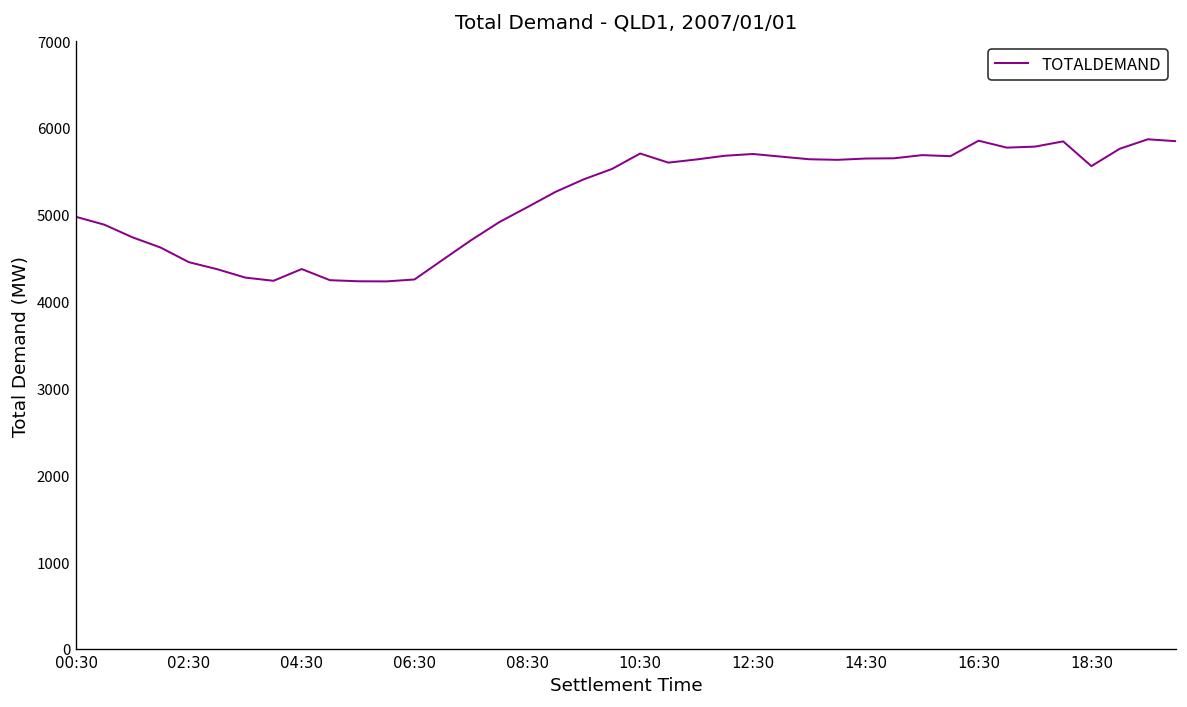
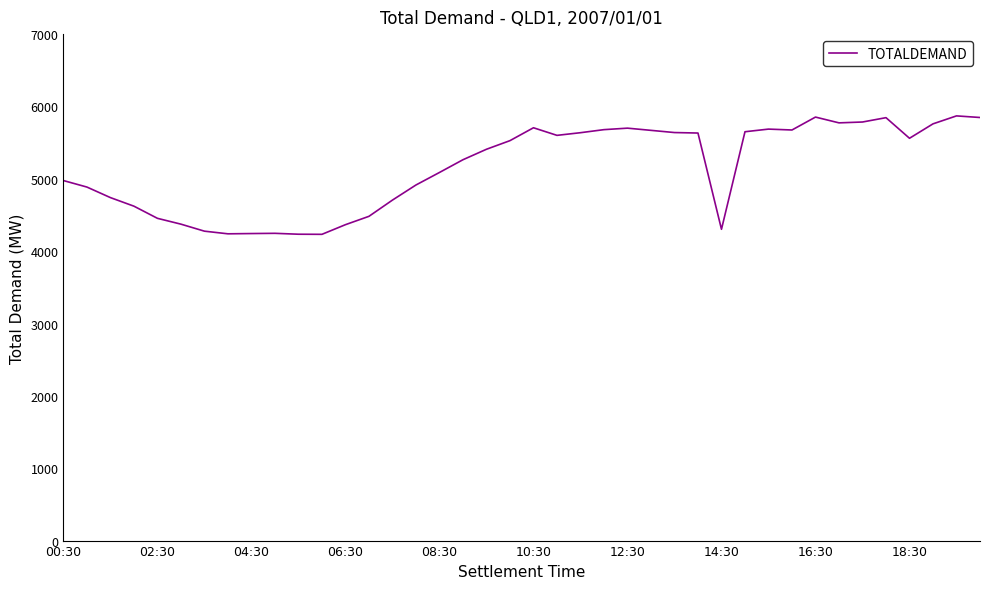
04:30: 4400 -> 4200
06:30: 4300 -> 4400
14:30: 5600 -> 4300
